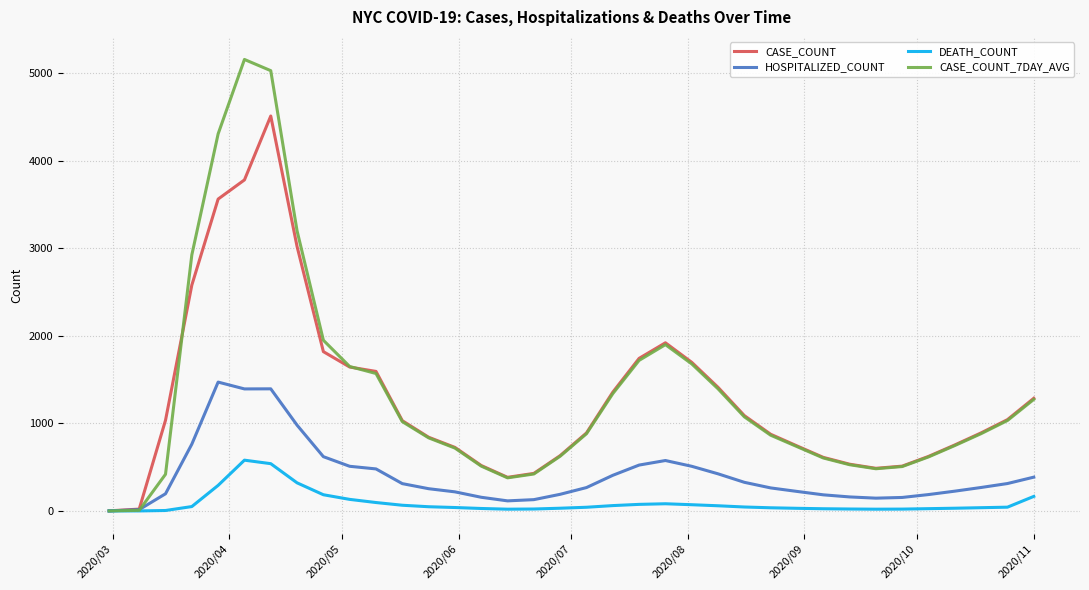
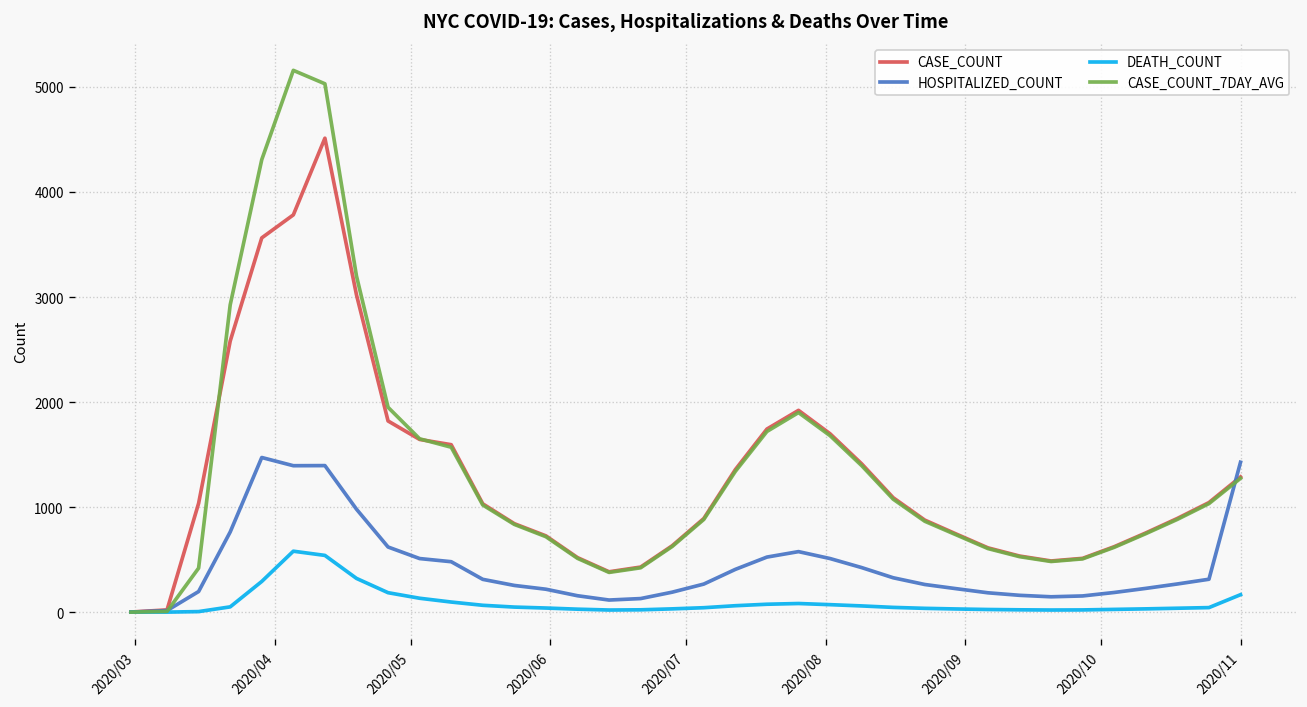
HOSPITALIZED_COUNT, 2020/11: 400 -> 1400
